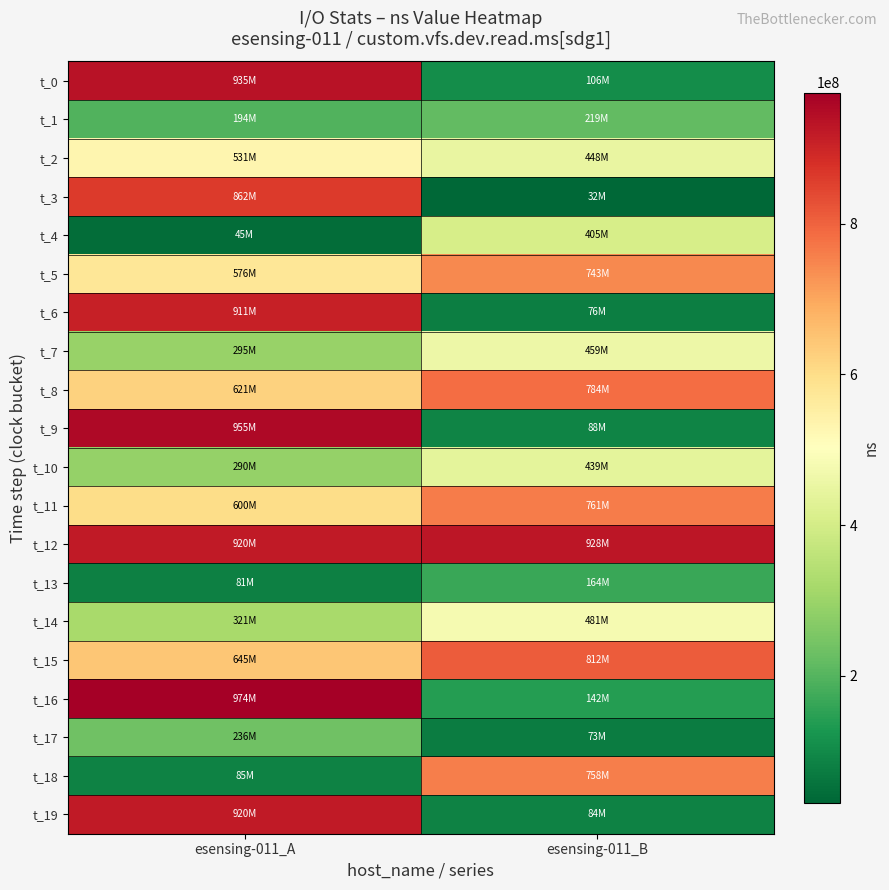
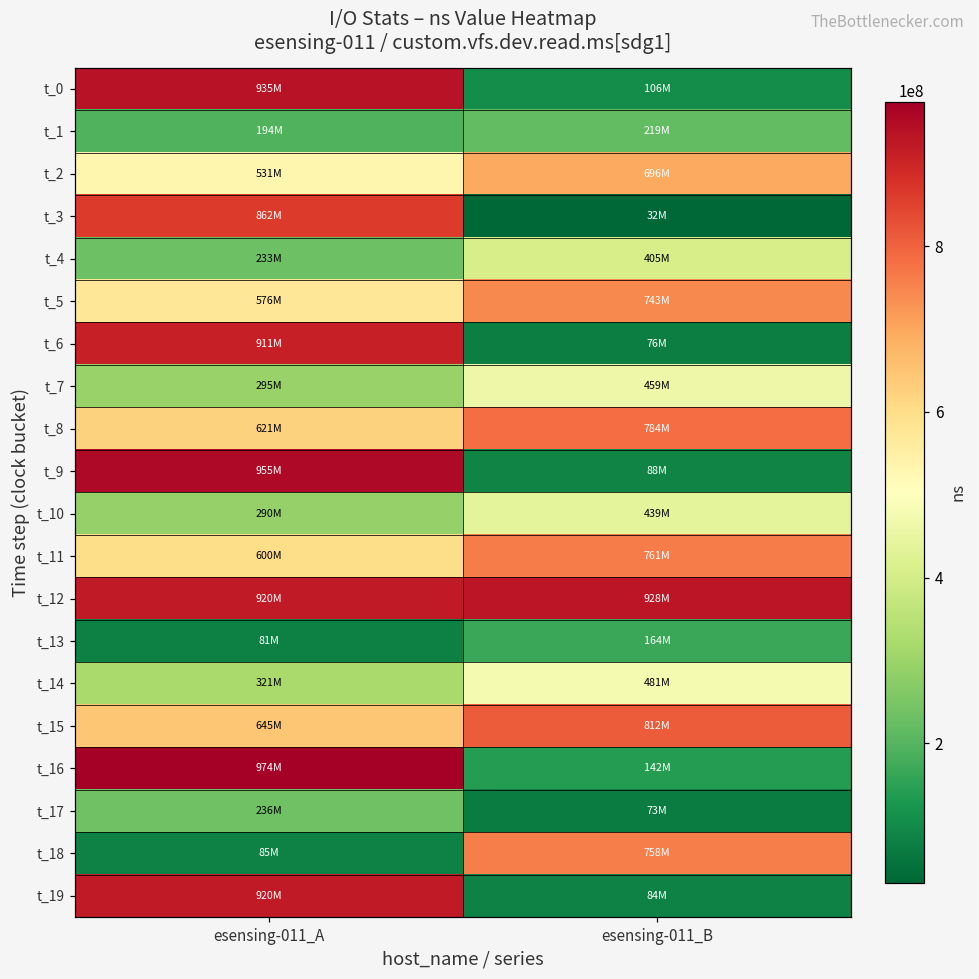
t_2, esensing-011_B: 448M -> 696M
t_4, esensing-011_A: 45M -> 233M
